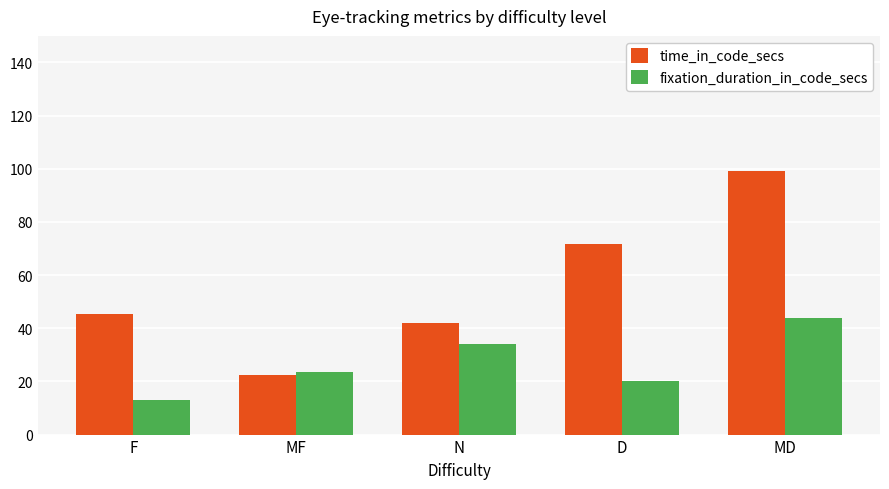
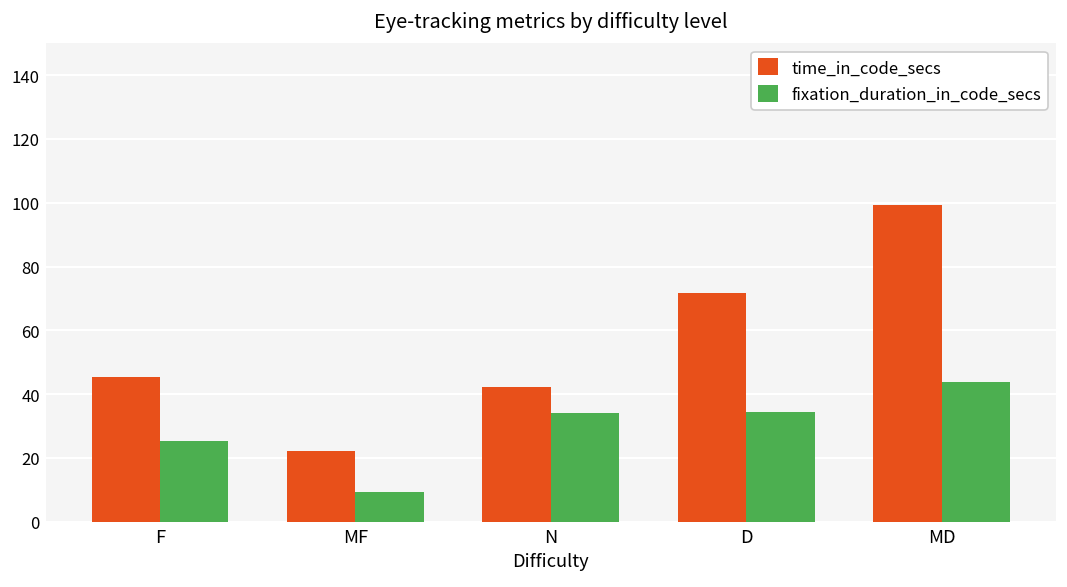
fixation_duration_in_code_secs, F: 13 -> 25
fixation_duration_in_code_secs, MF: 23 -> 9
fixation_duration_in_code_secs, D: 20 -> 34
